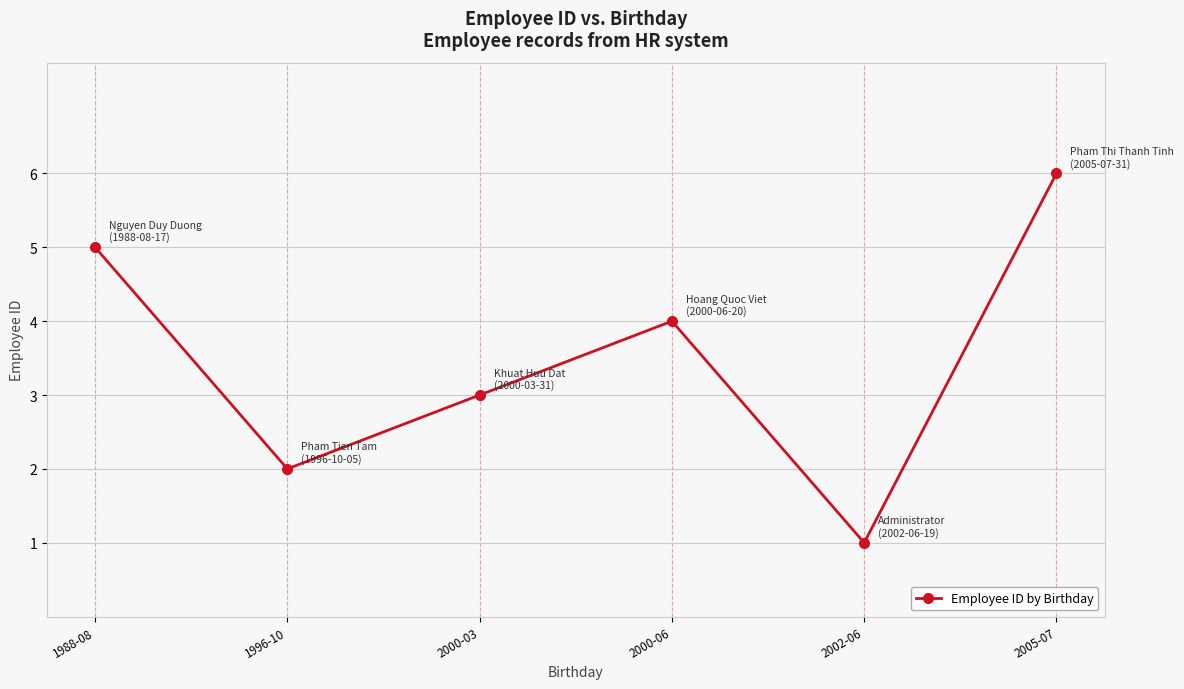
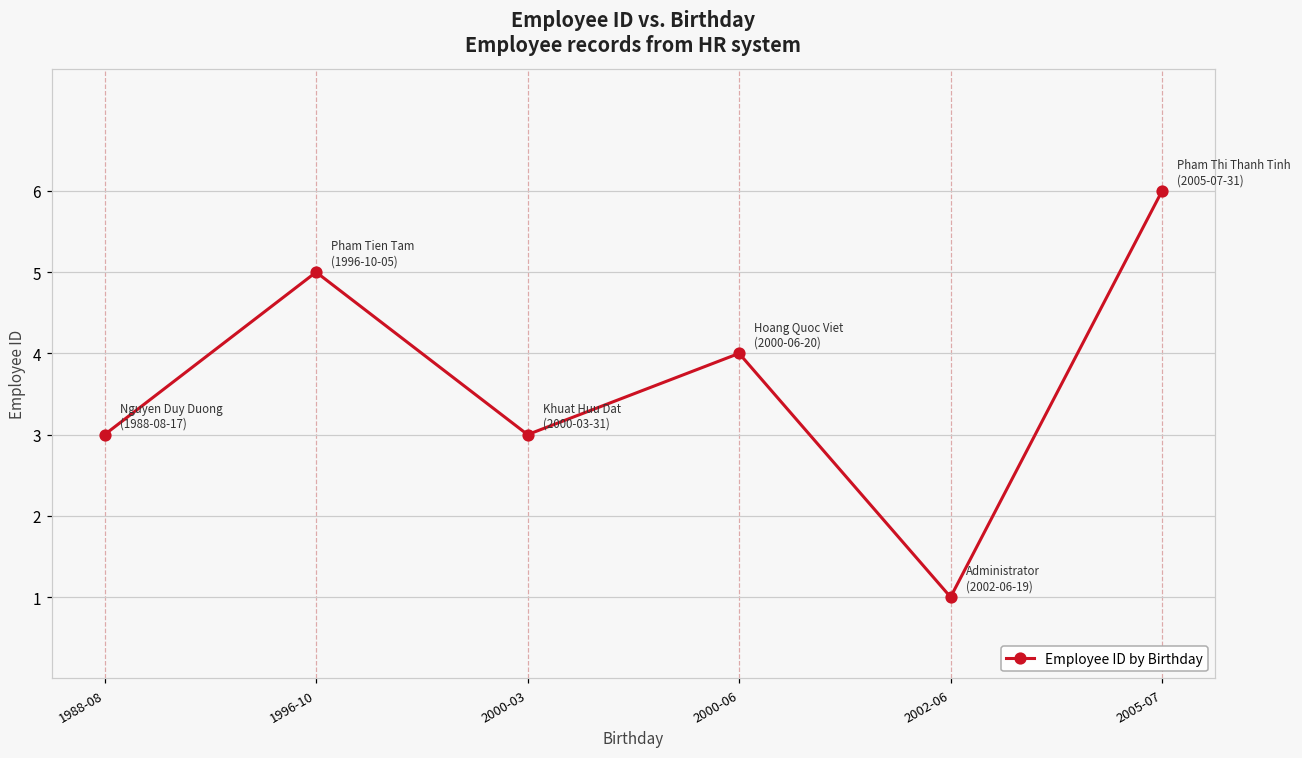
1988-08: 5 -> 3
1996-10: 2 -> 5
